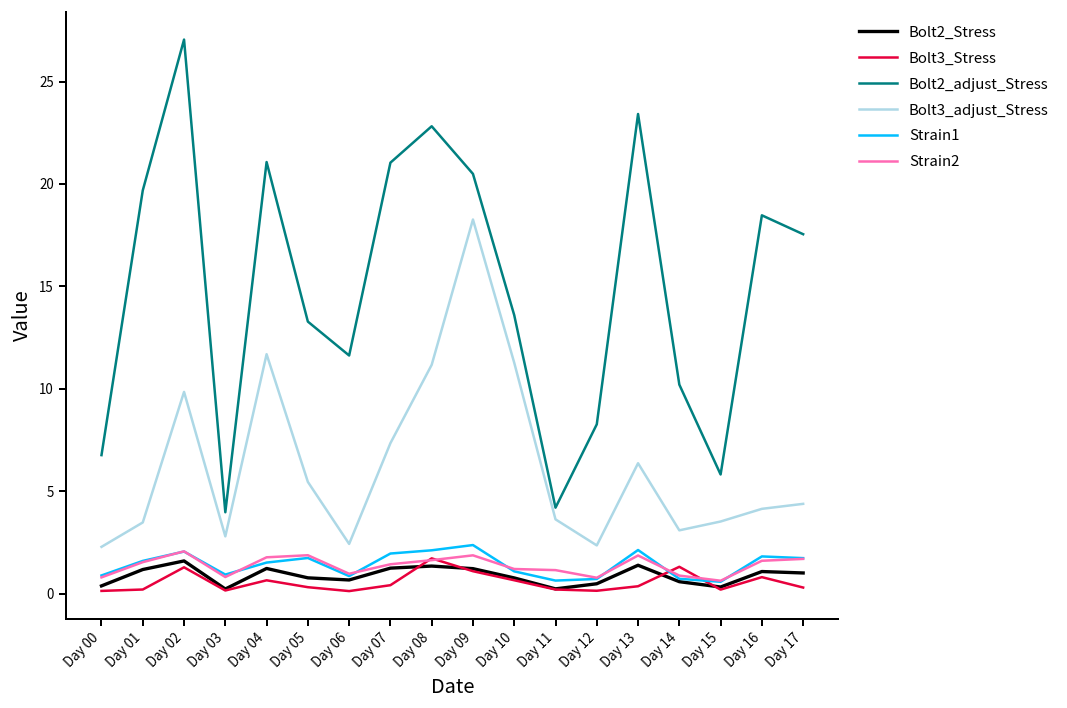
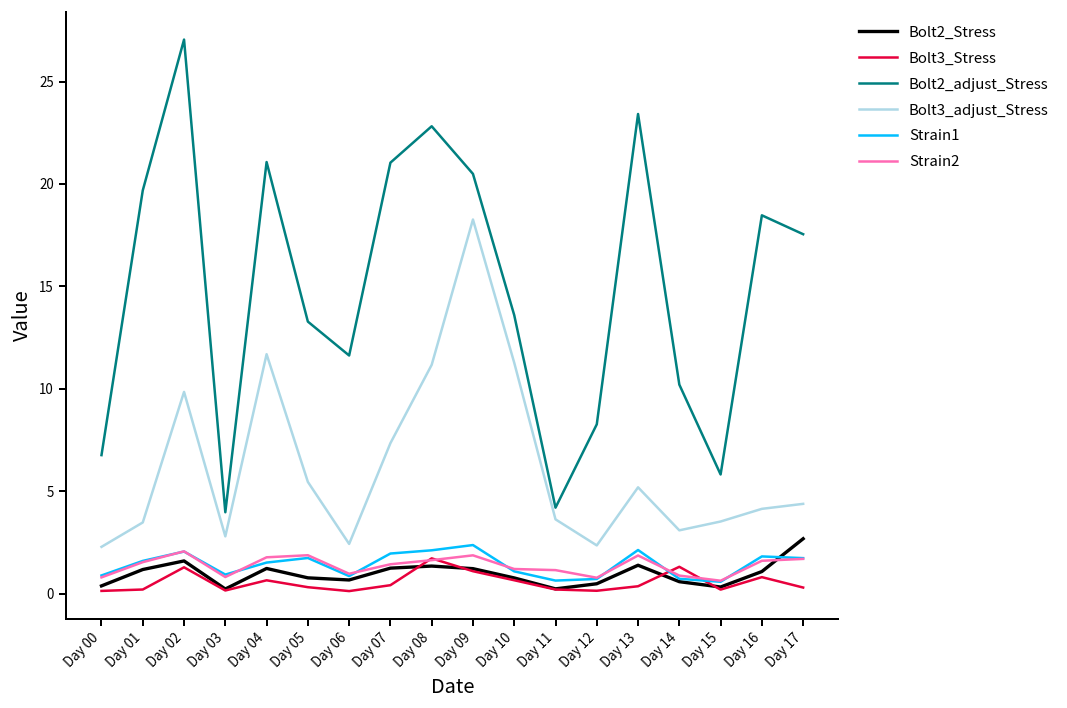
Bolt3_adjust_Stress, Day 13: 6.4 -> 5.2
Bolt2_Stress, Day 17: 1.0 -> 2.7
